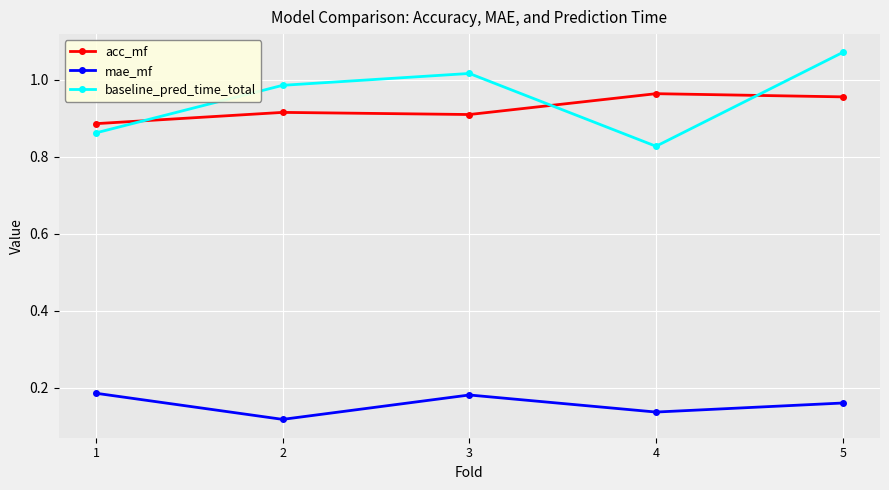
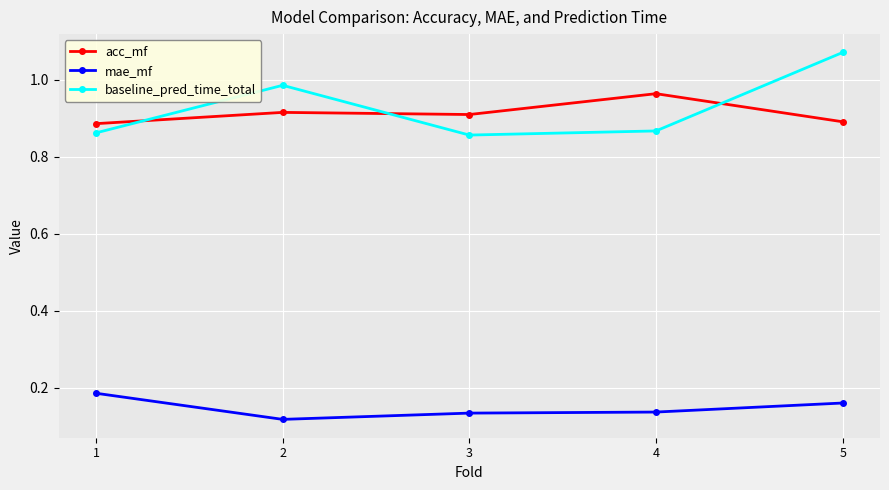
mae_mf, 3: 0.18 -> 0.13
baseline_pred_time_total, 3: 1.02 -> 0.86
baseline_pred_time_total, 4: 0.83 -> 0.87
acc_mf, 5: 0.96 -> 0.89
